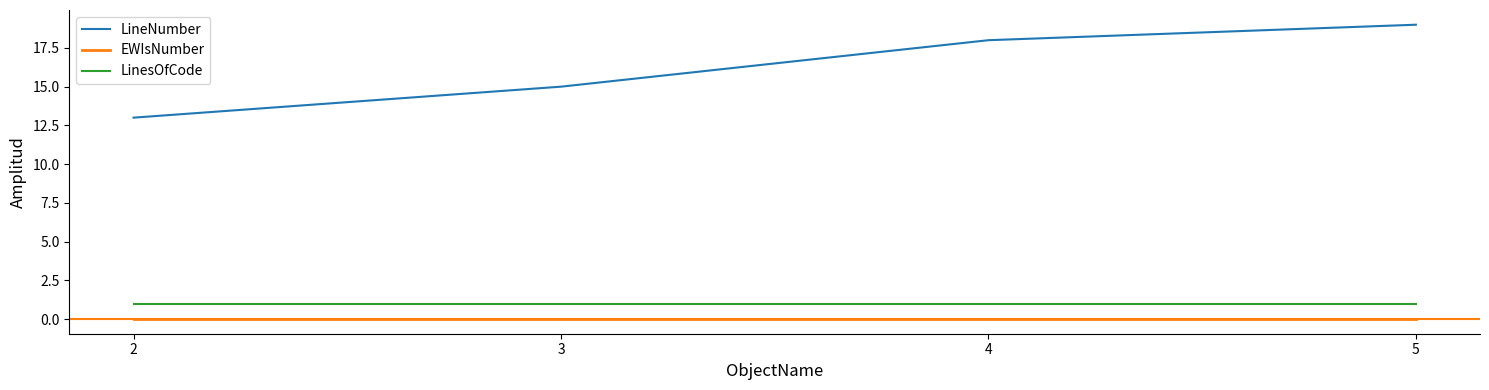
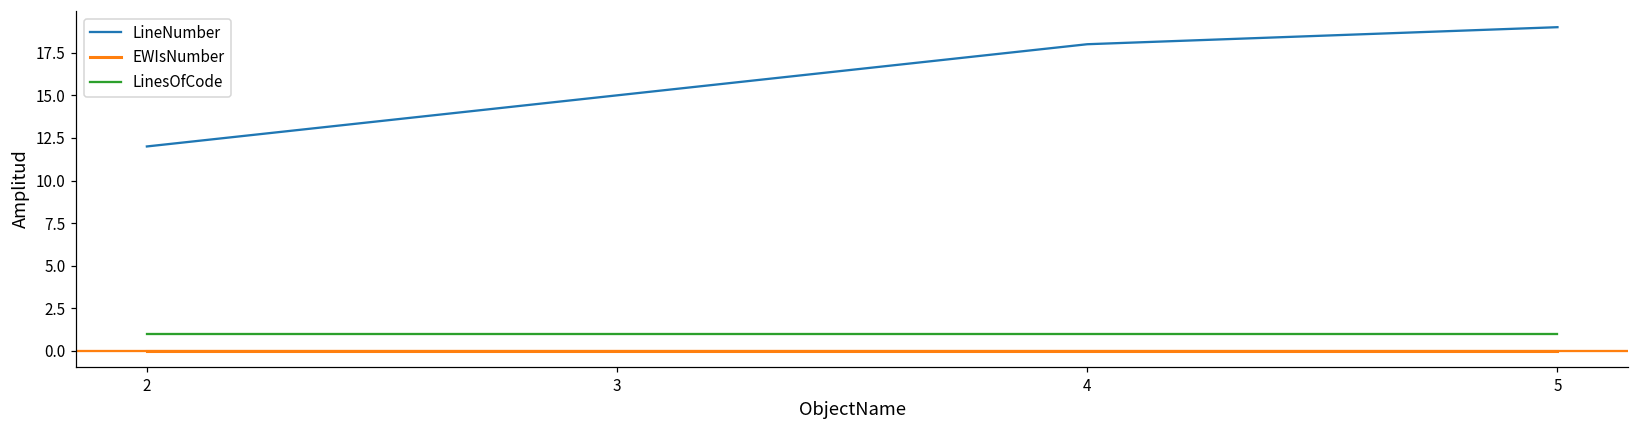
LineNumber, 2: 13 -> 12
